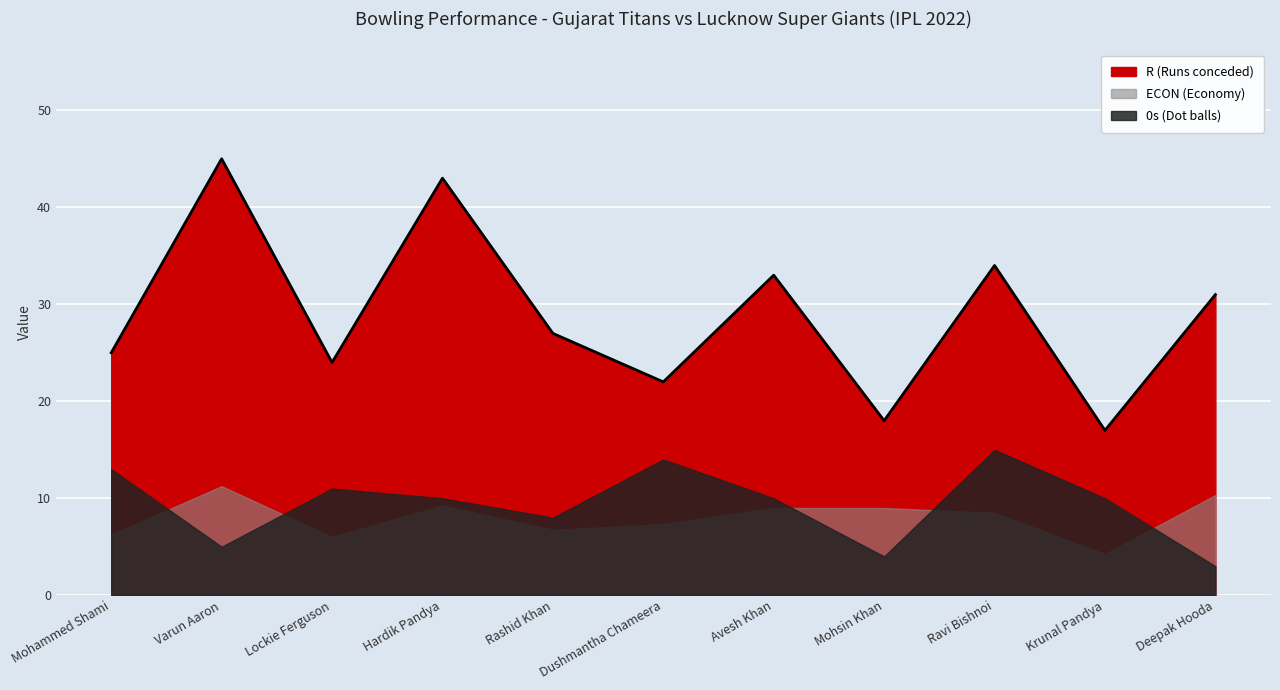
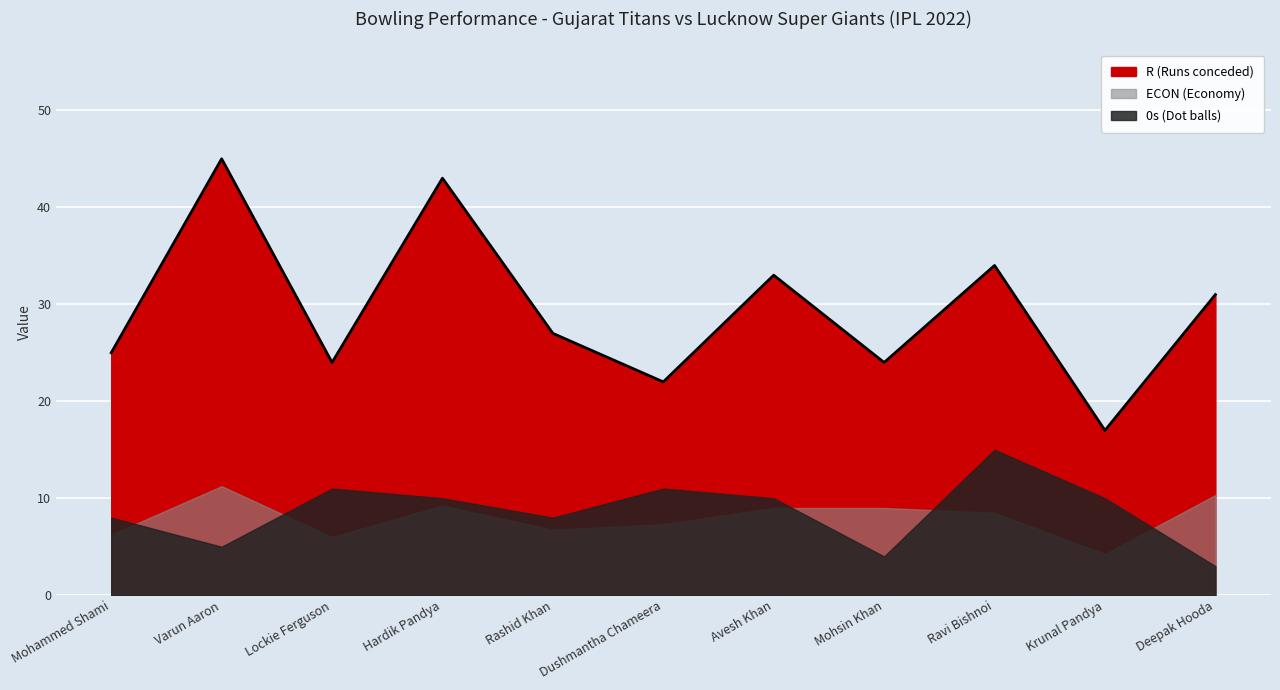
0s (Dot balls), Mohammed Shami: 13 -> 8
0s (Dot balls), Dushmantha Chameera: 14 -> 11
R (Runs conceded), Mohsin Khan: 18 -> 24
